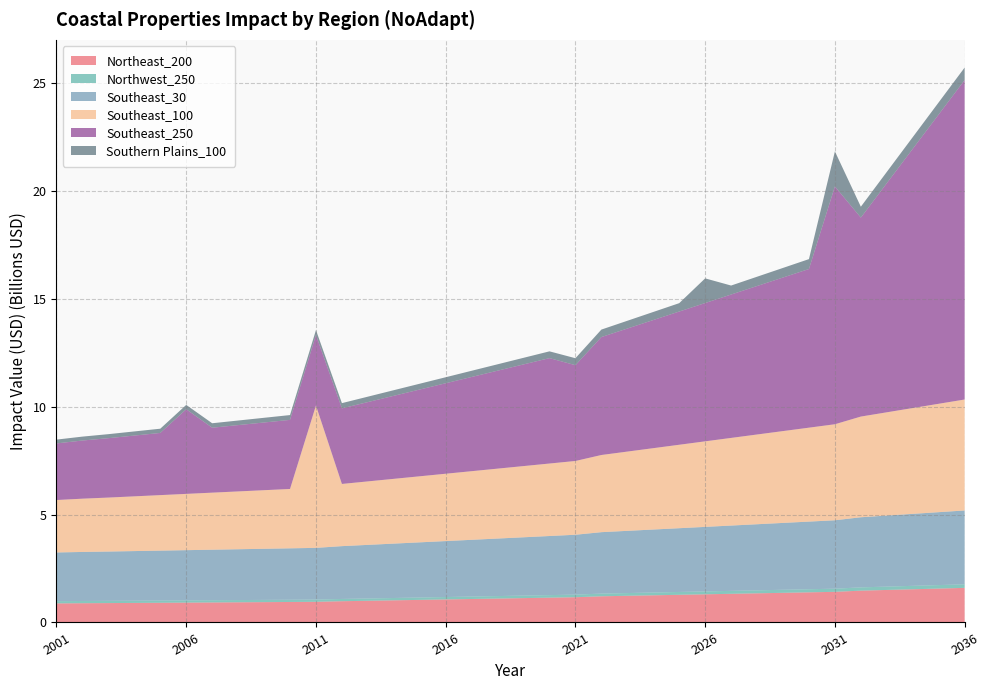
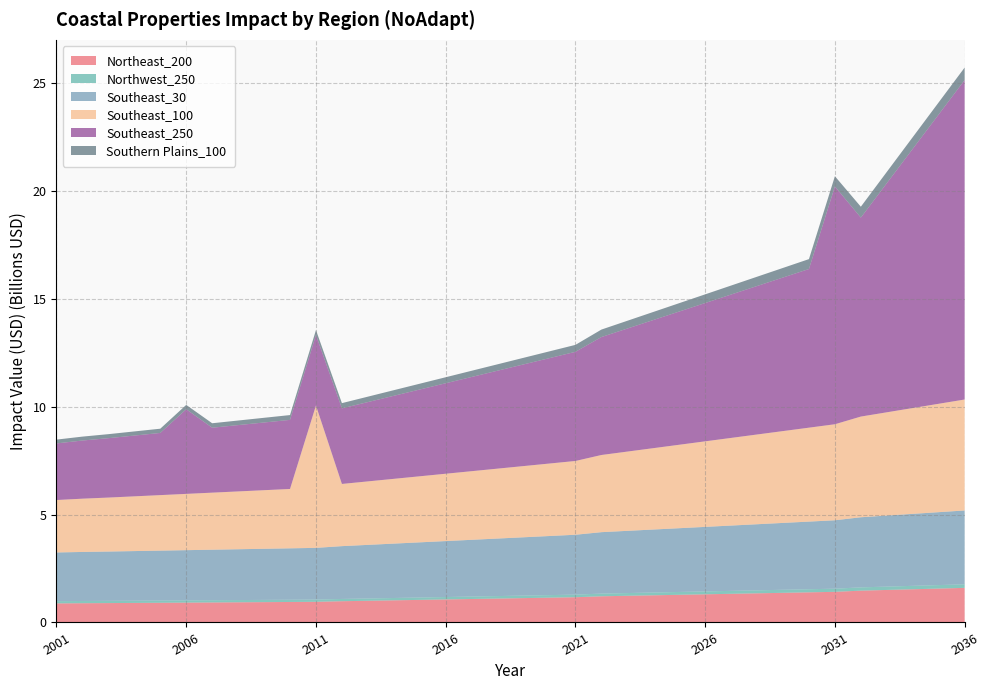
Southeast_250, 2021: 4.4 -> 5.1
Southern Plains_100, 2026: 1.1 -> 0.4
Southern Plains_100, 2031: 1.6 -> 0.5
